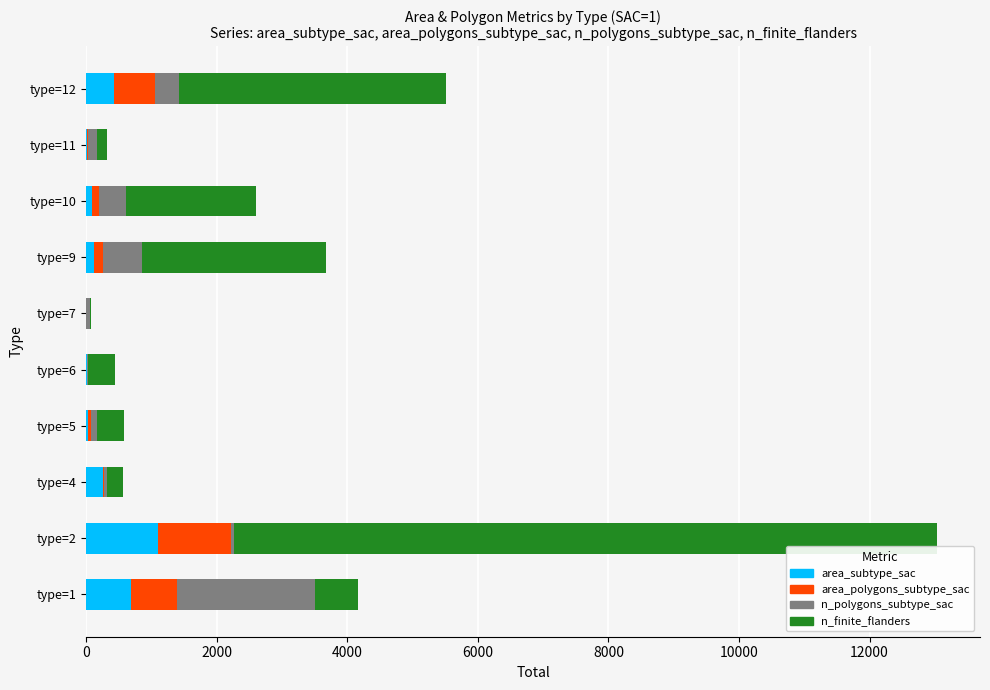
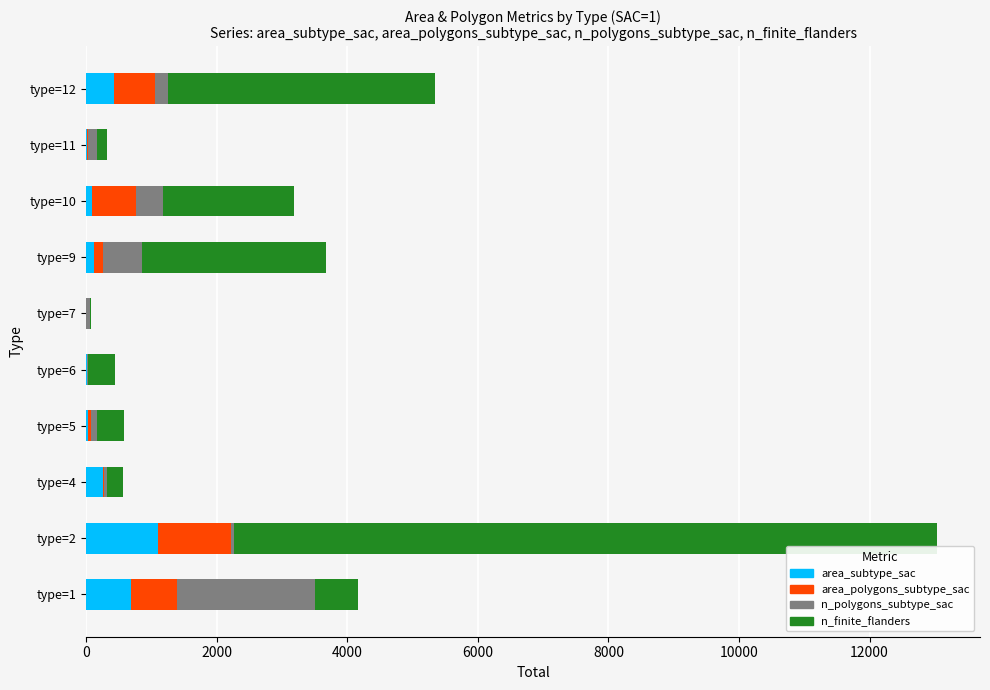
n_polygons_subtype_sac, type=12: 400 -> 200
area_polygons_subtype_sac, type=10: 100 -> 700
